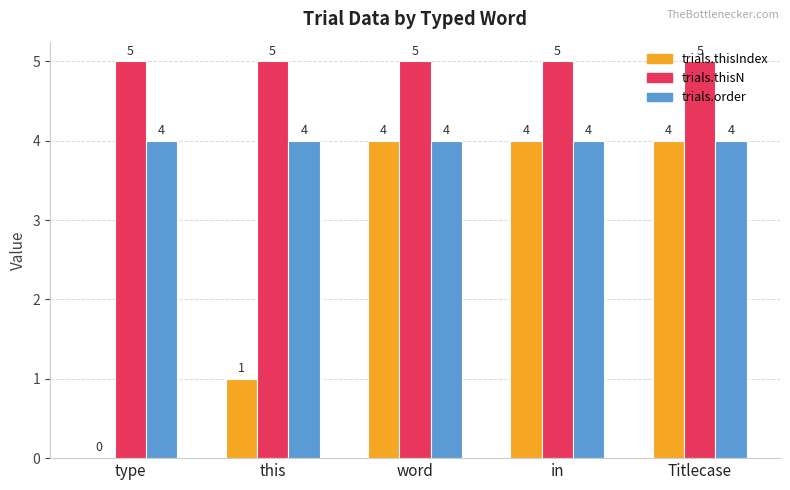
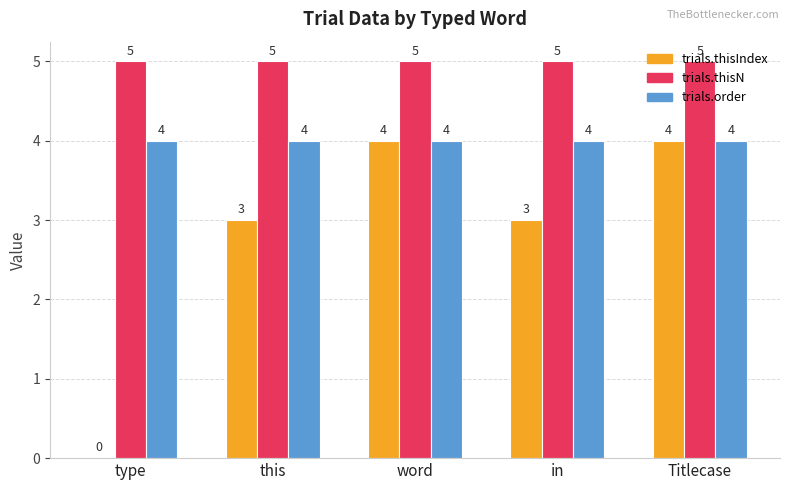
trials.thisIndex, this: 1 -> 3
trials.thisIndex, in: 4 -> 3
